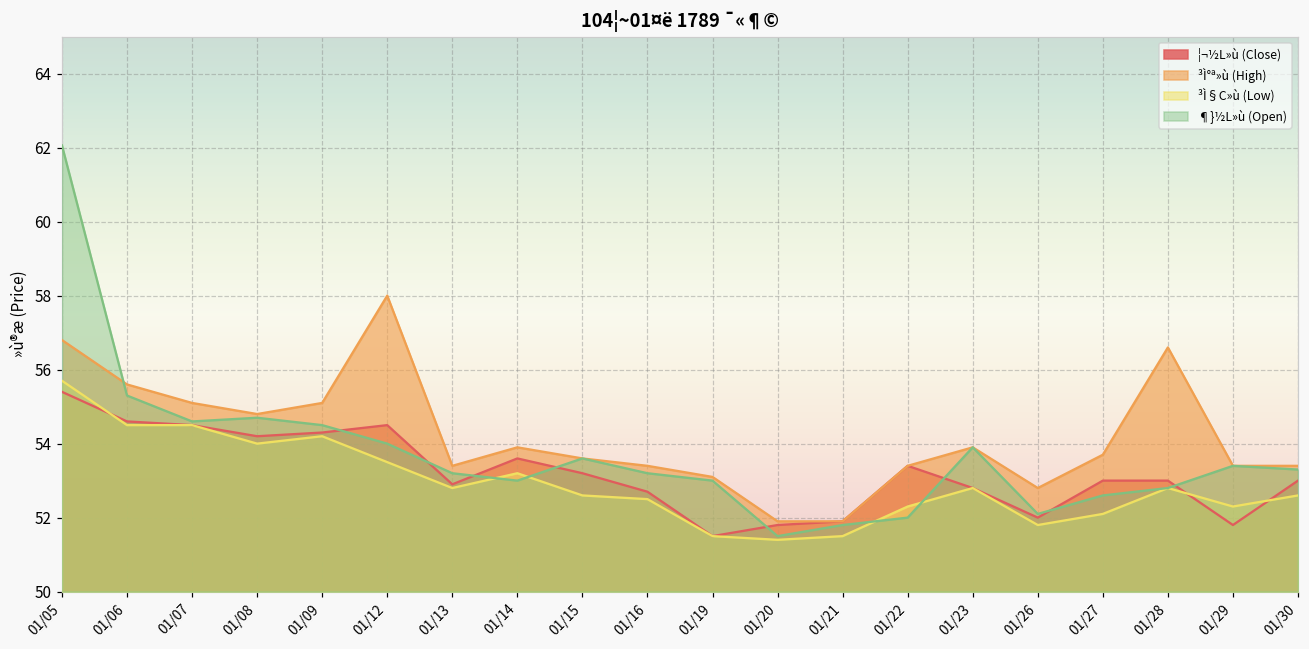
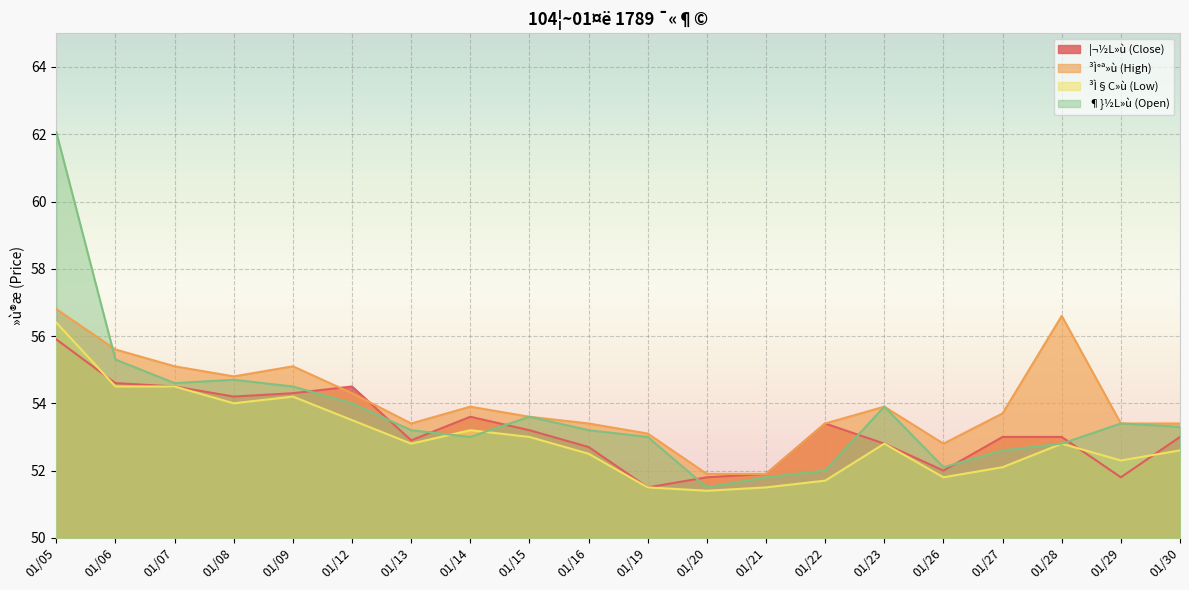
¦¬½L»ù (Close), 01/05: 55.4 -> 55.9
³Ì§C»ù (Low), 01/05: 55.7 -> 56.4
³Ì°ª»ù (High), 01/12: 58.0 -> 54.3
³Ì§C»ù (Low), 01/15: 52.6 -> 53.0
³Ì§C»ù (Low), 01/22: 52.3 -> 51.7
